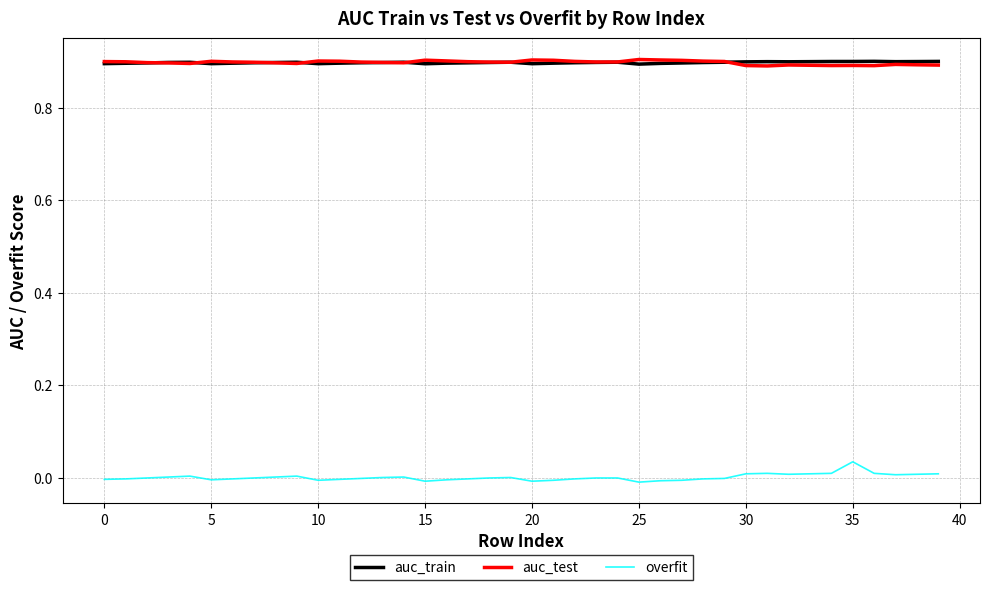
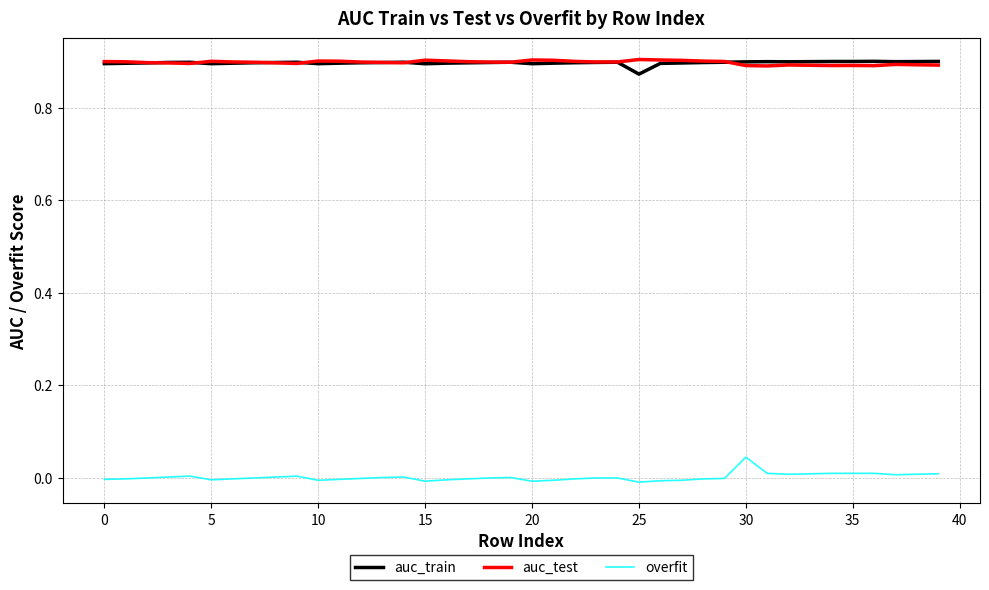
auc_train, 25: 0.89 -> 0.87
overfit, 30: 0.01 -> 0.04
overfit, 35: 0.03 -> 0.01
